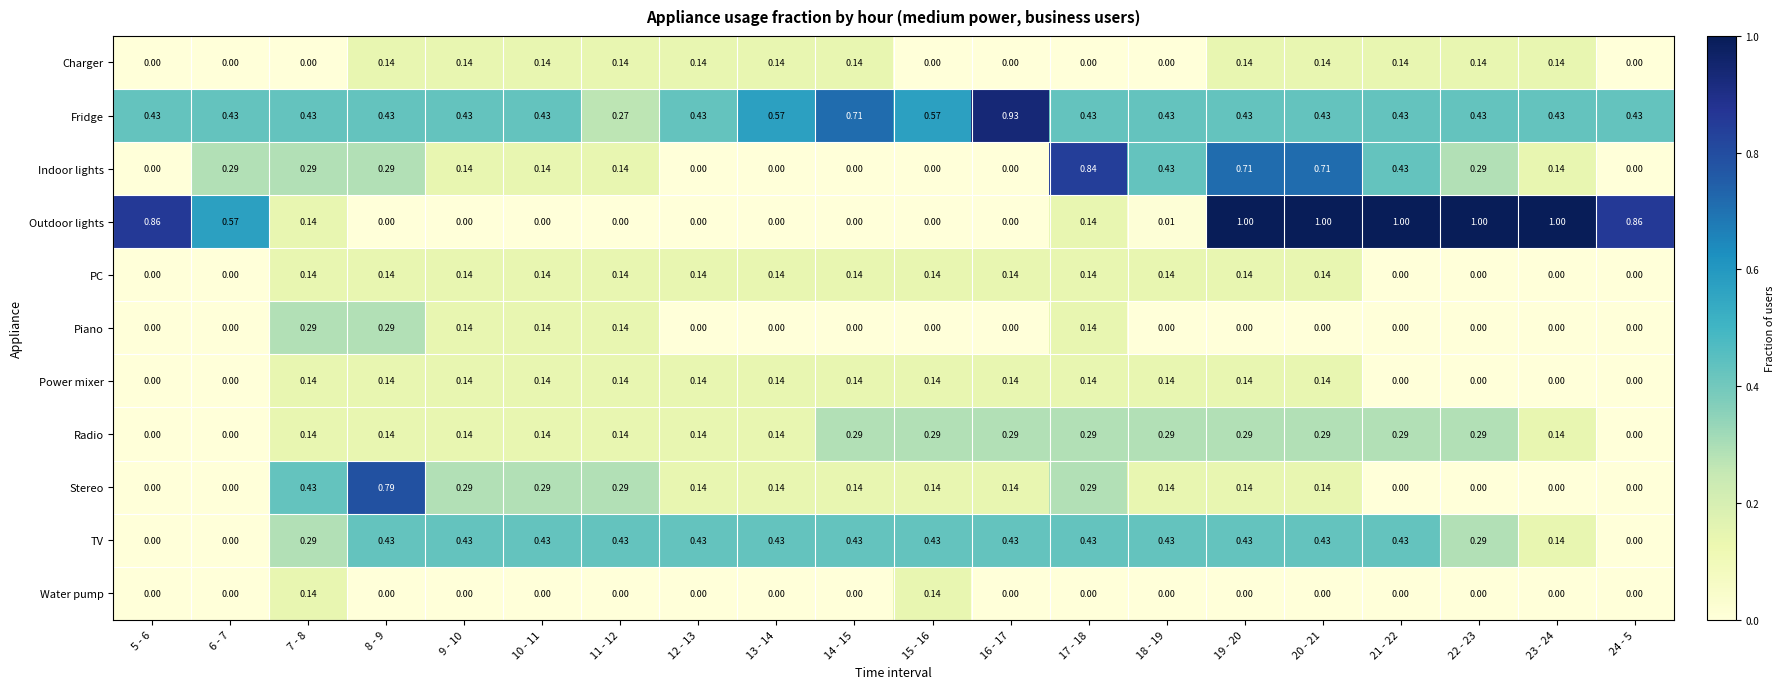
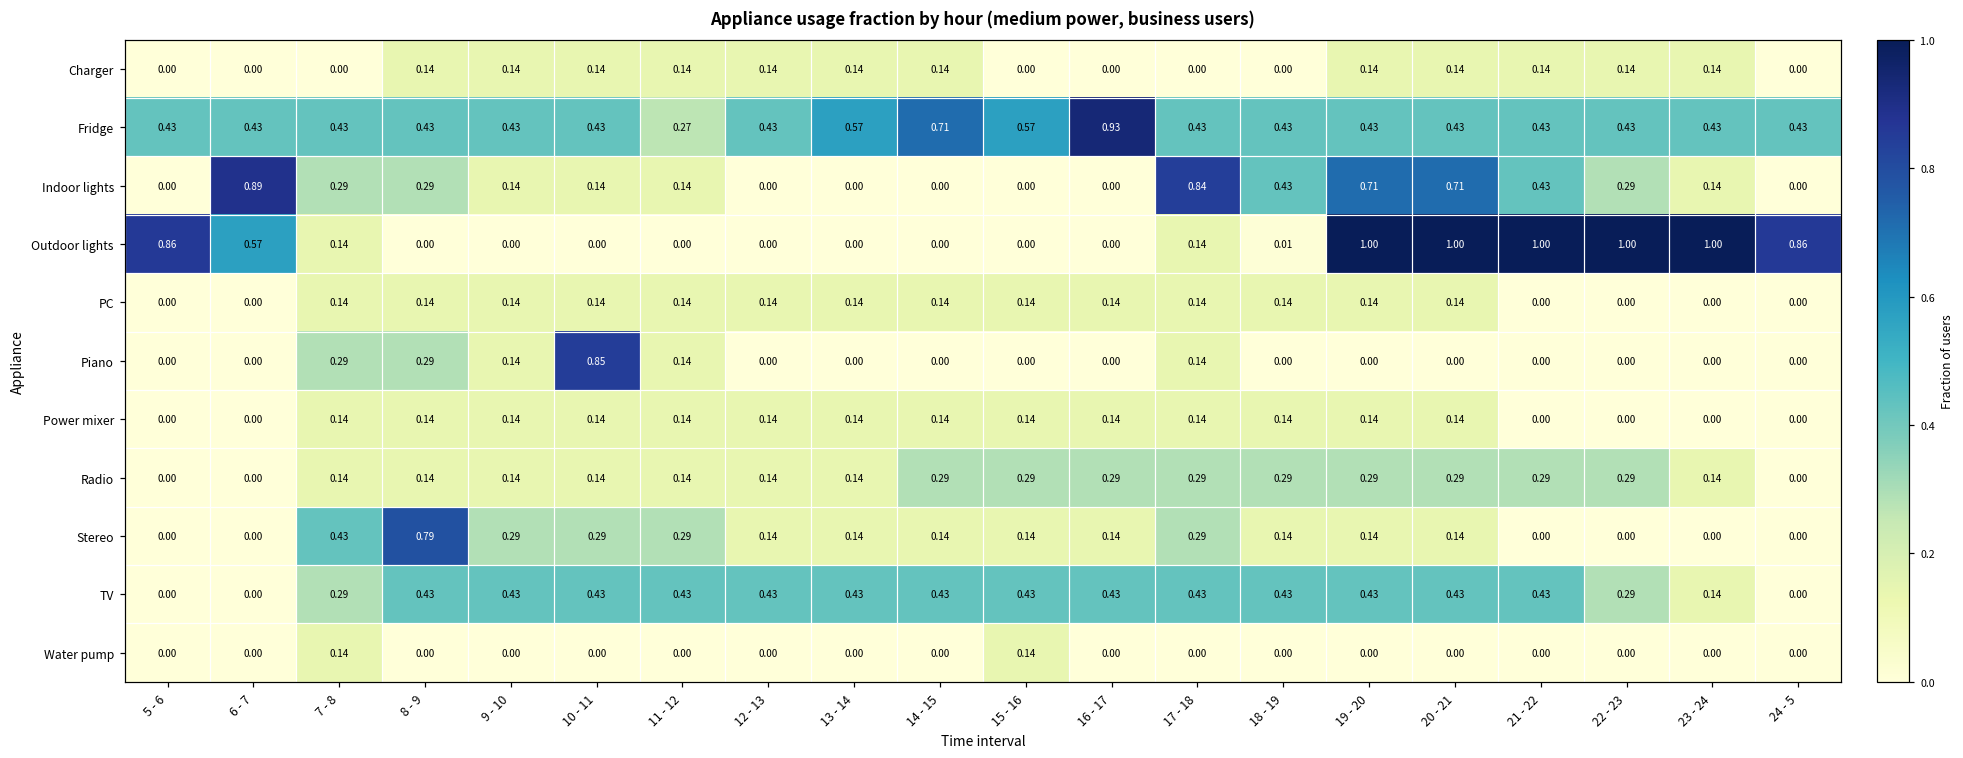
Indoor lights, 6 - 7: 0.29 -> 0.89
Piano, 10 - 11: 0.14 -> 0.85
